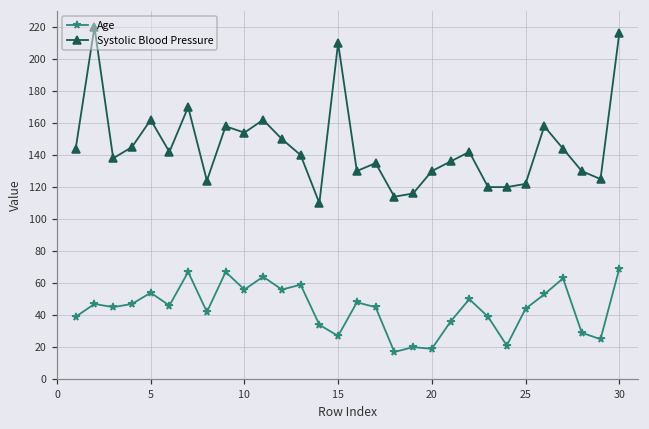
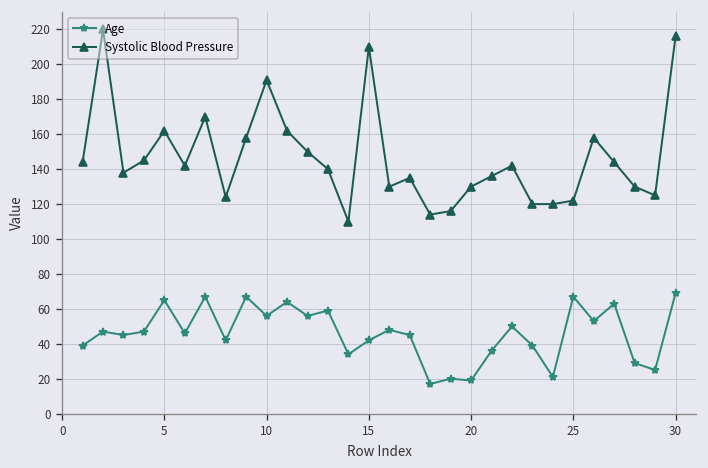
Age, 5: 54 -> 65
Systolic Blood Pressure, 10: 154 -> 191
Age, 15: 27 -> 42
Age, 25: 44 -> 67
